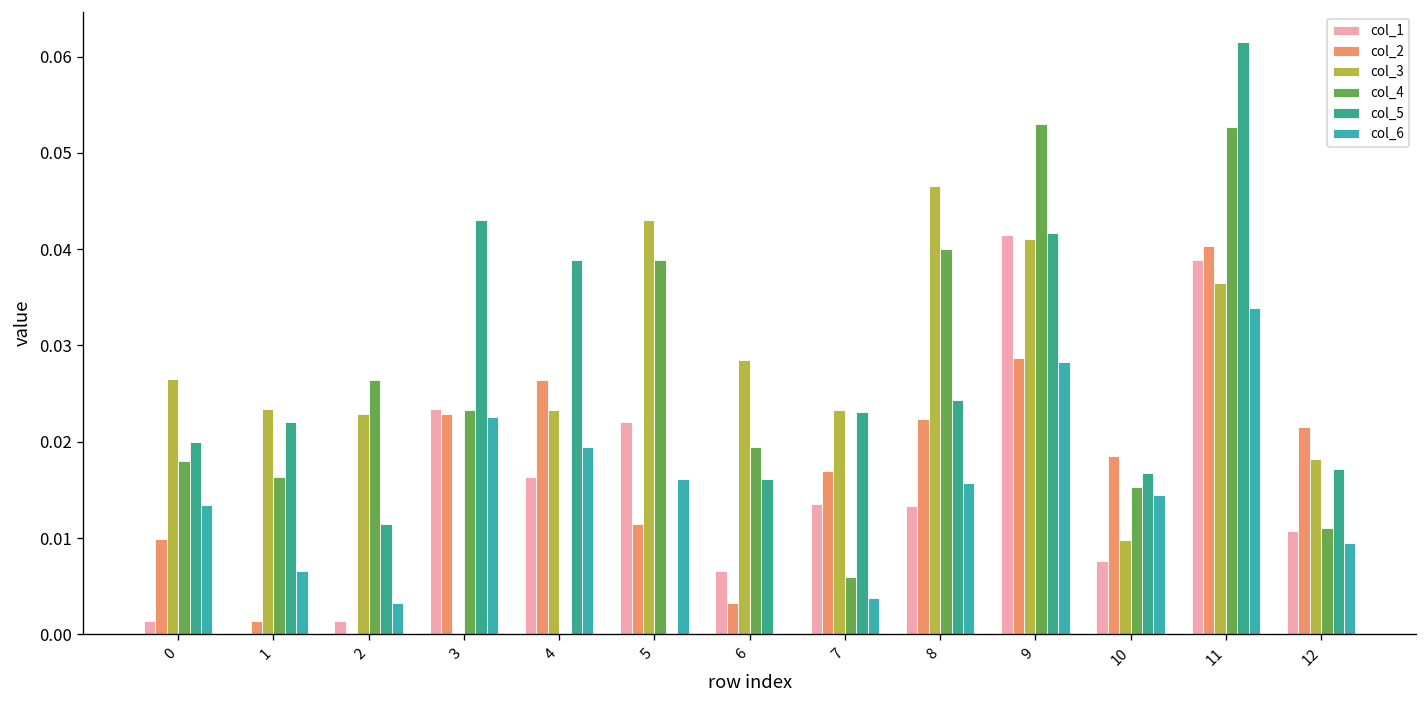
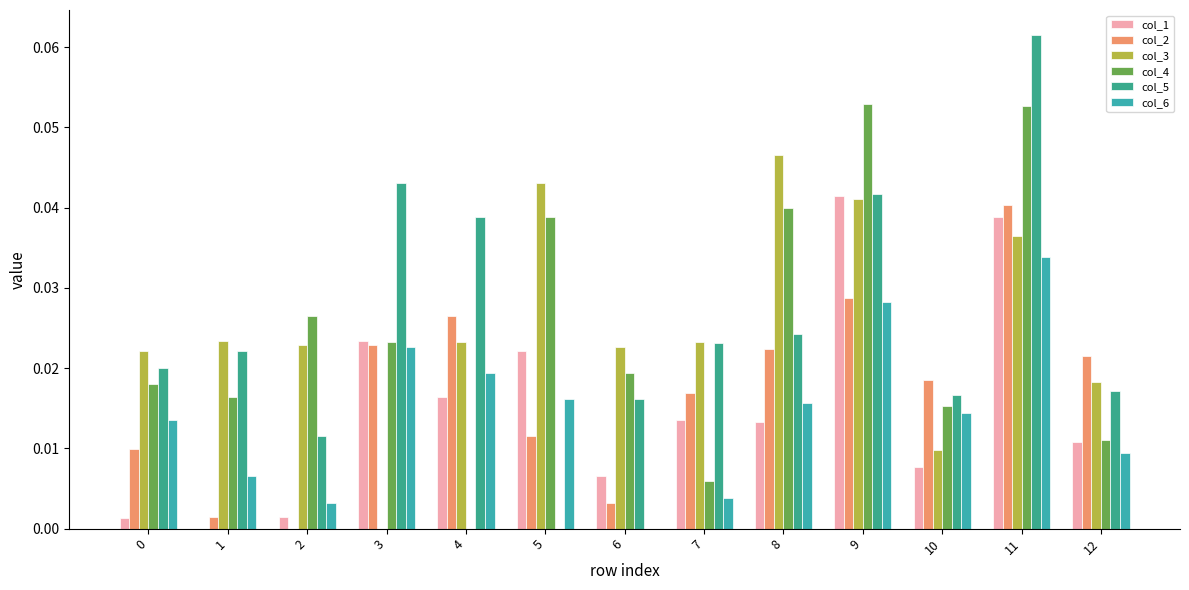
col_3, 0: 0.026 -> 0.022
col_3, 6: 0.029 -> 0.023
